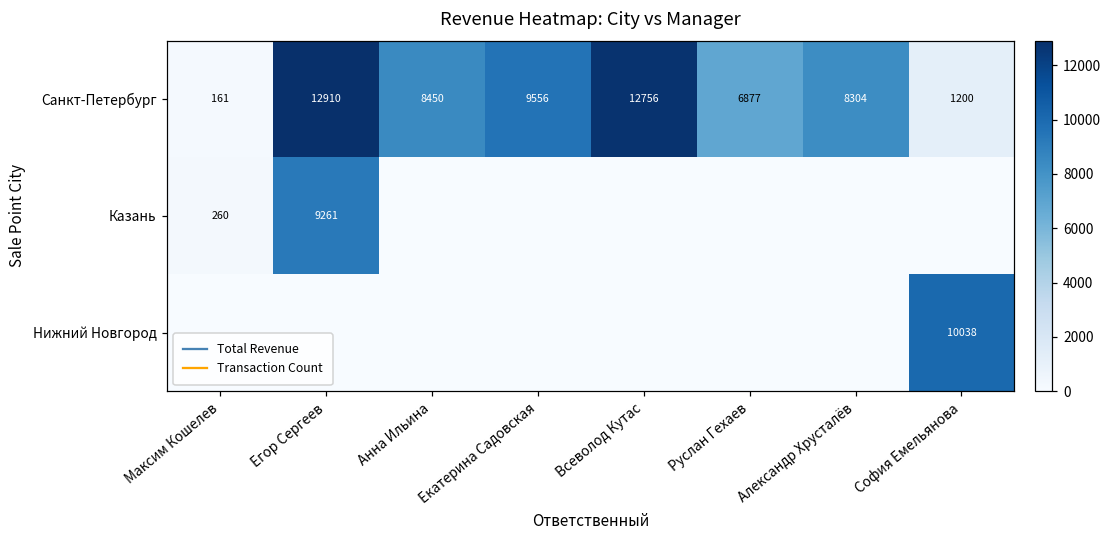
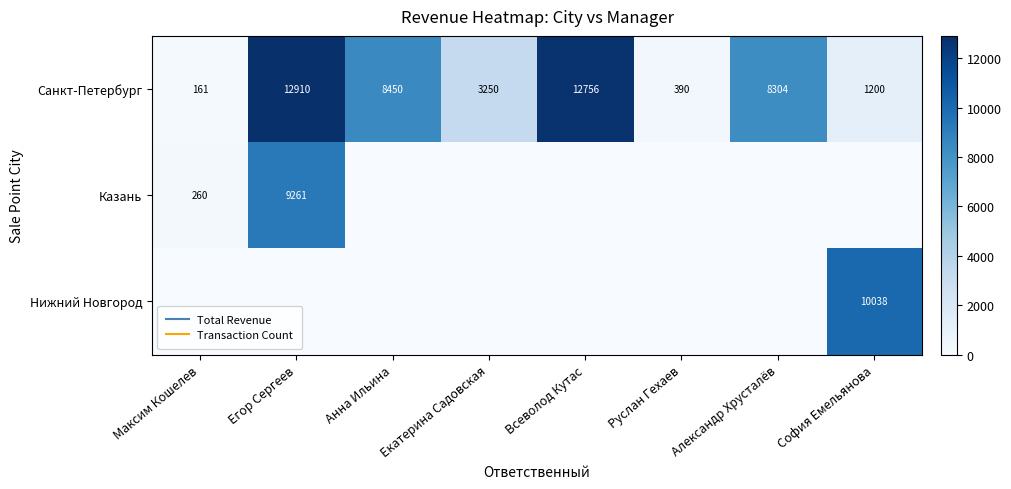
Санкт-Петербург, Екатерина Садовская: 9556 -> 3250
Санкт-Петербург, Руслан Гехаев: 6877 -> 390
